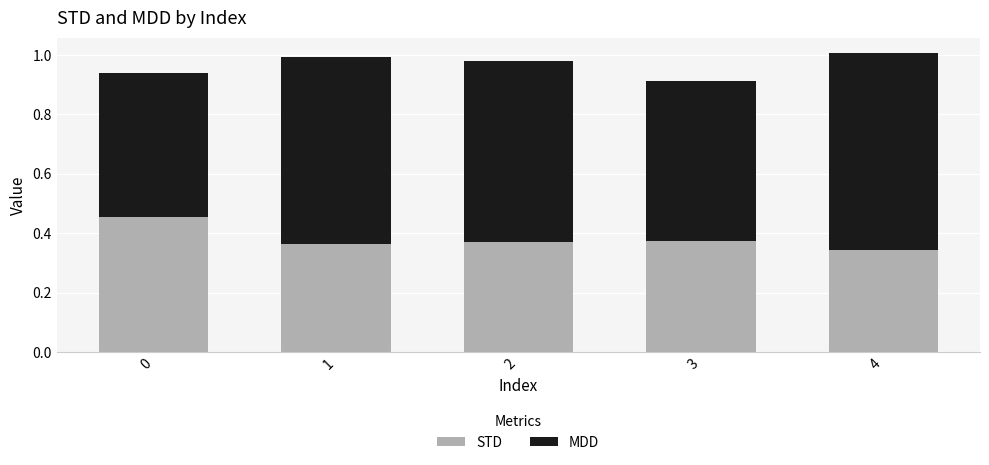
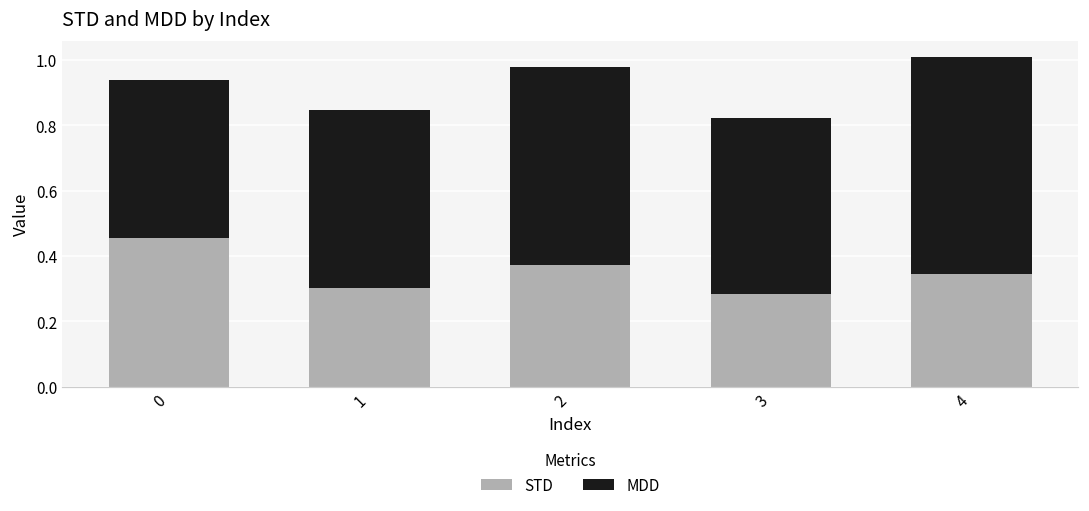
STD, 1: 0.36 -> 0.30
MDD, 1: 0.63 -> 0.54
STD, 3: 0.37 -> 0.28
